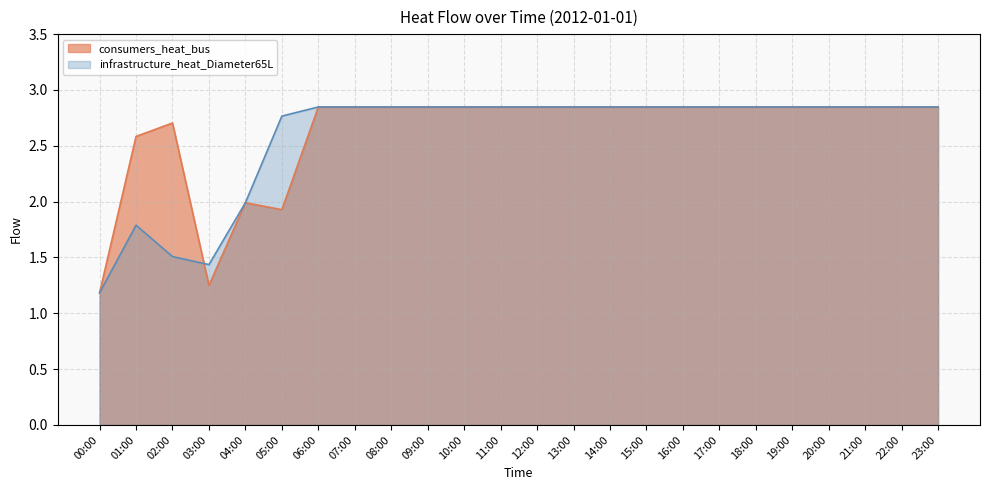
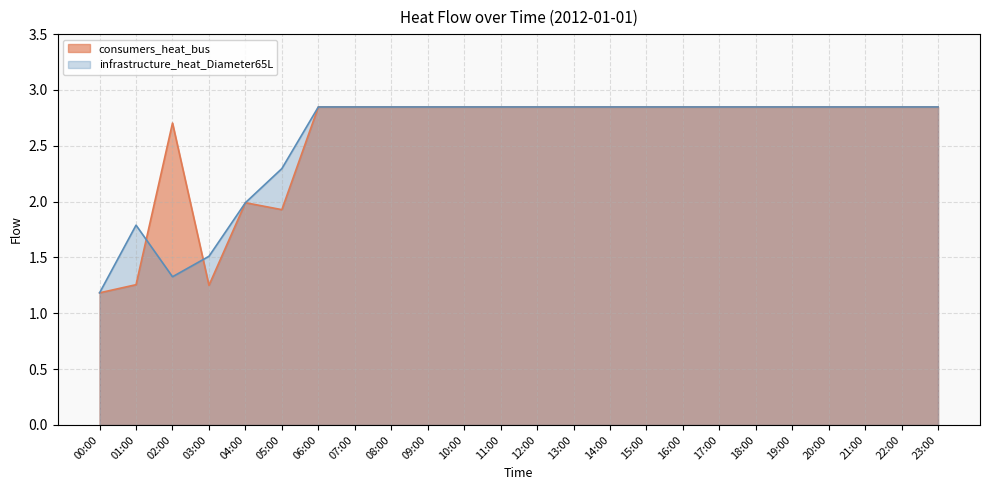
consumers_heat_bus, 01:00: 2.58 -> 1.26
infrastructure_heat_Diameter65L, 02:00: 1.51 -> 1.33
infrastructure_heat_Diameter65L, 03:00: 1.44 -> 1.51
infrastructure_heat_Diameter65L, 05:00: 2.77 -> 2.30
